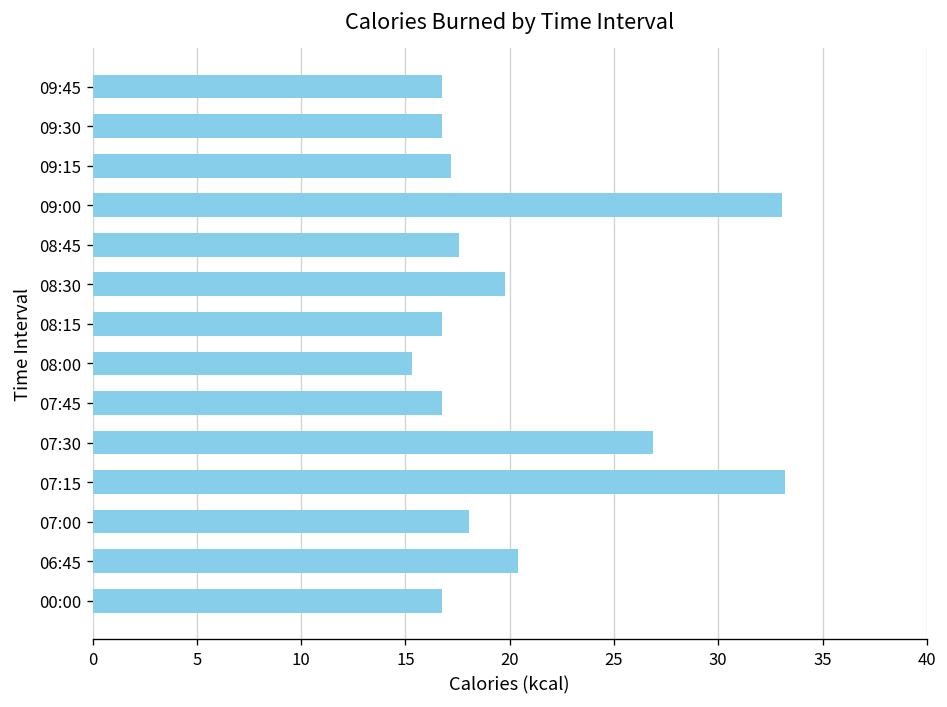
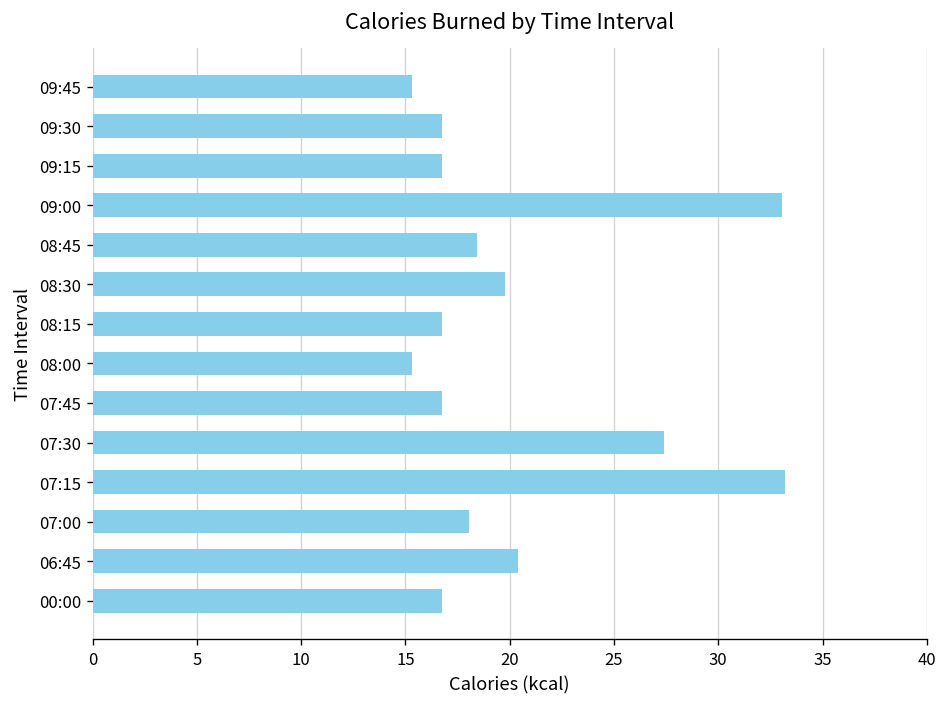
09:45: 16.7 -> 15.3
09:15: 17.2 -> 16.7
08:45: 17.6 -> 18.4
07:30: 26.9 -> 27.4
